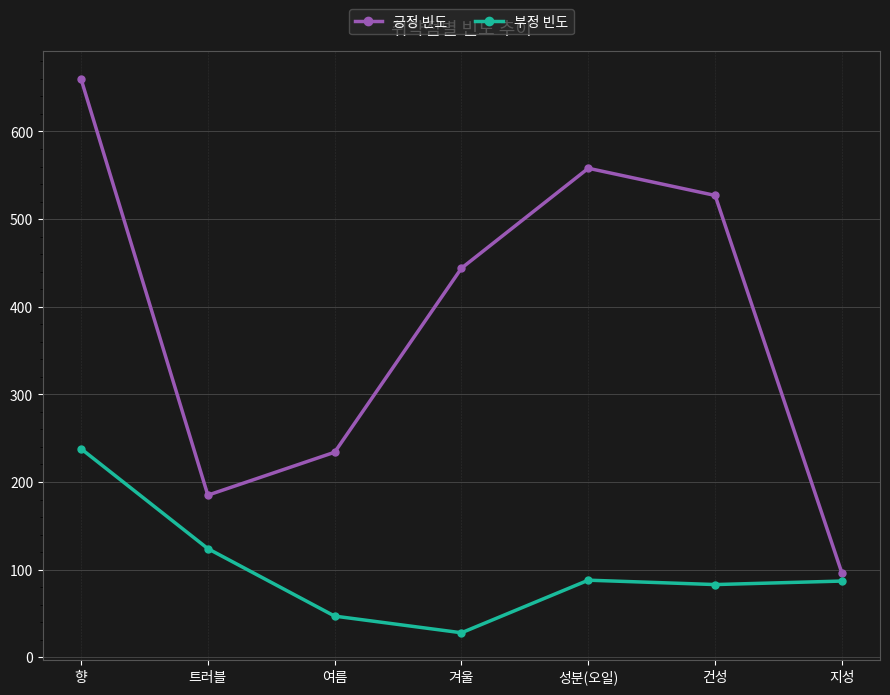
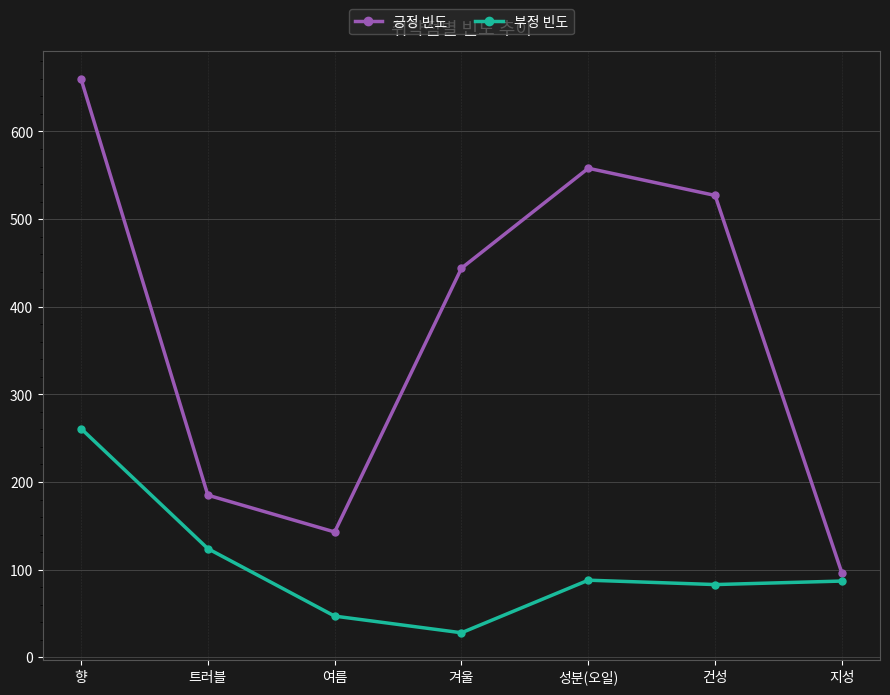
부정 빈도, 향: 240 -> 260
긍정 빈도, 여름: 230 -> 140
